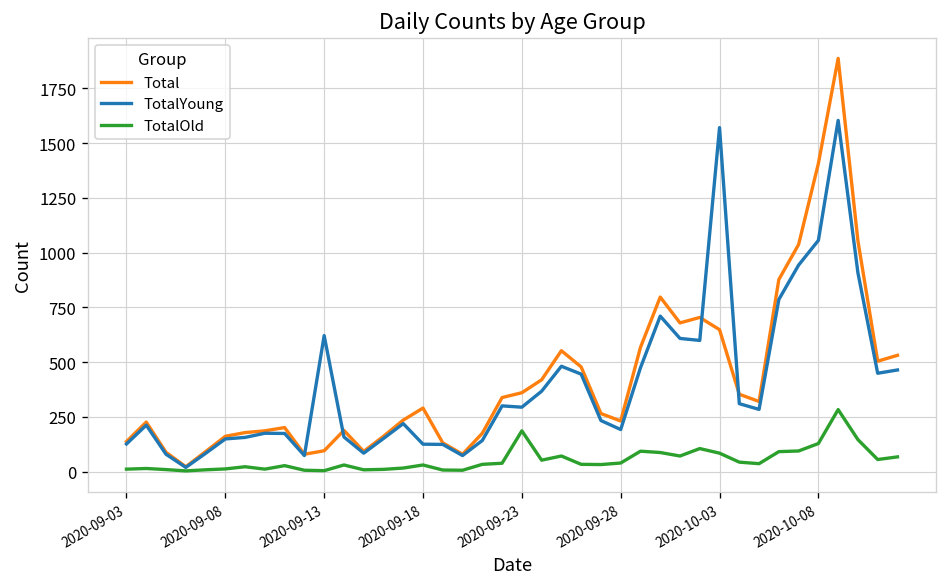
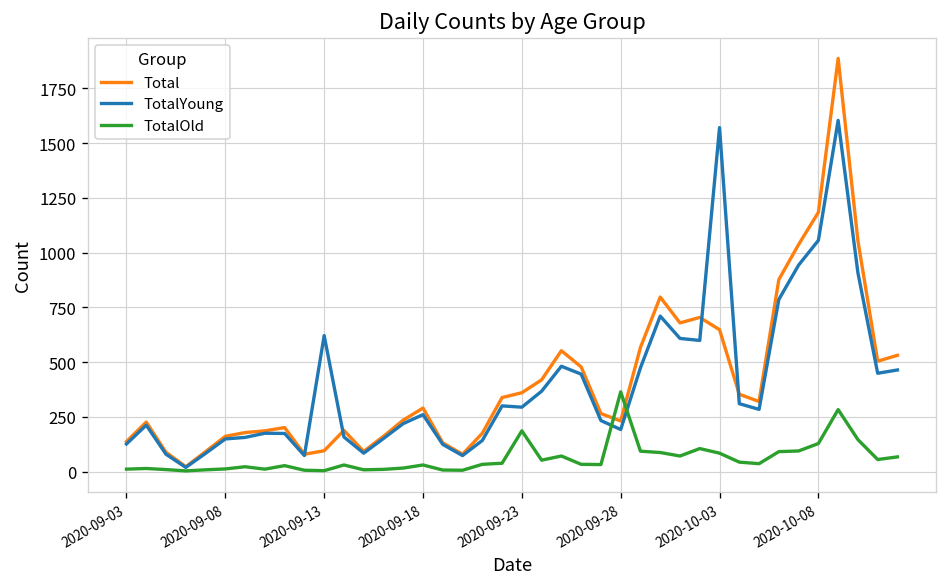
TotalYoung, 2020-09-18: 130 -> 260
TotalOld, 2020-09-28: 40 -> 360
Total, 2020-10-08: 1410 -> 1180
